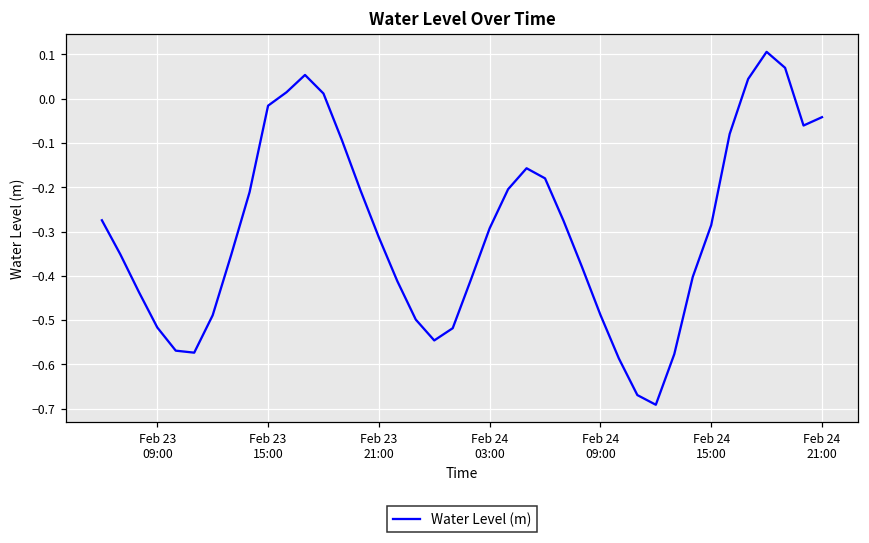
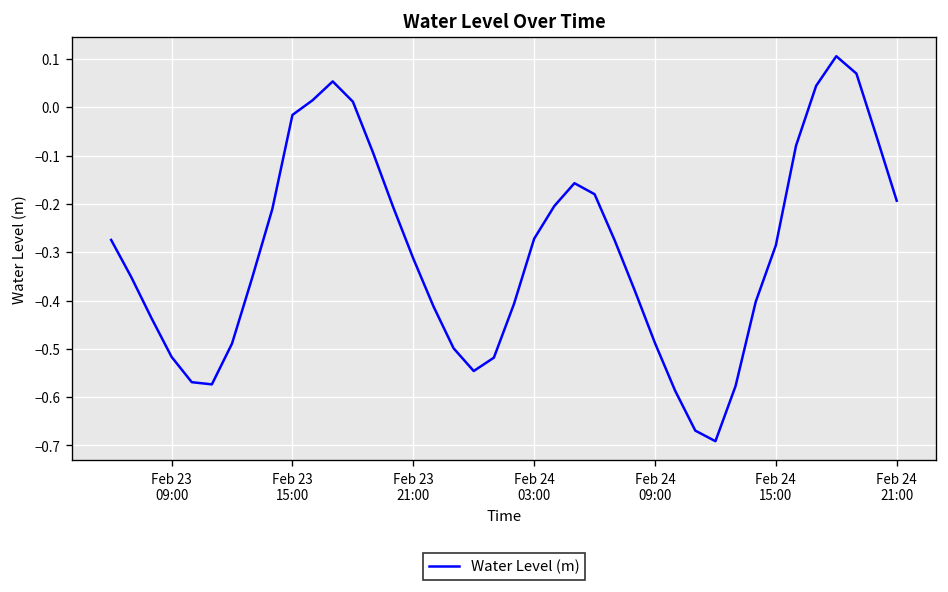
Feb 24 03:00: -0.29 -> -0.27
Feb 24 21:00: -0.04 -> -0.19
